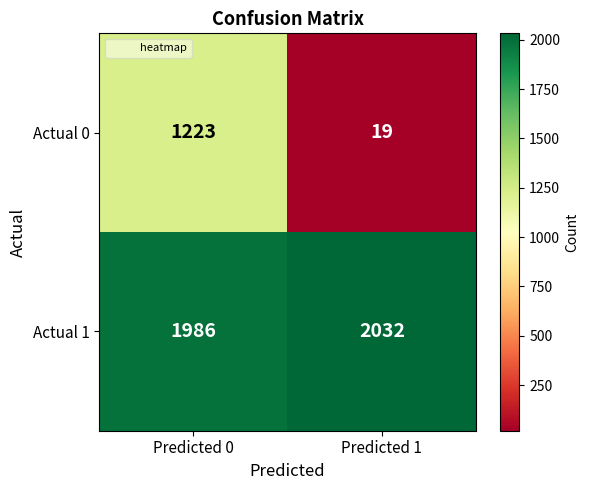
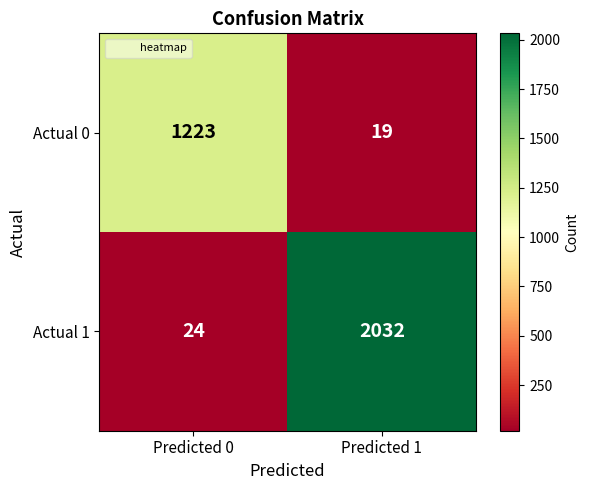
Actual 1, Predicted 0: 1986 -> 24
